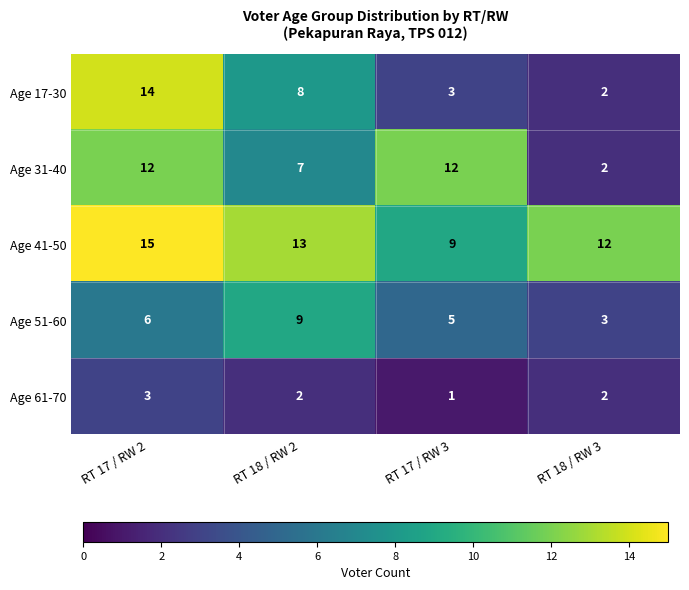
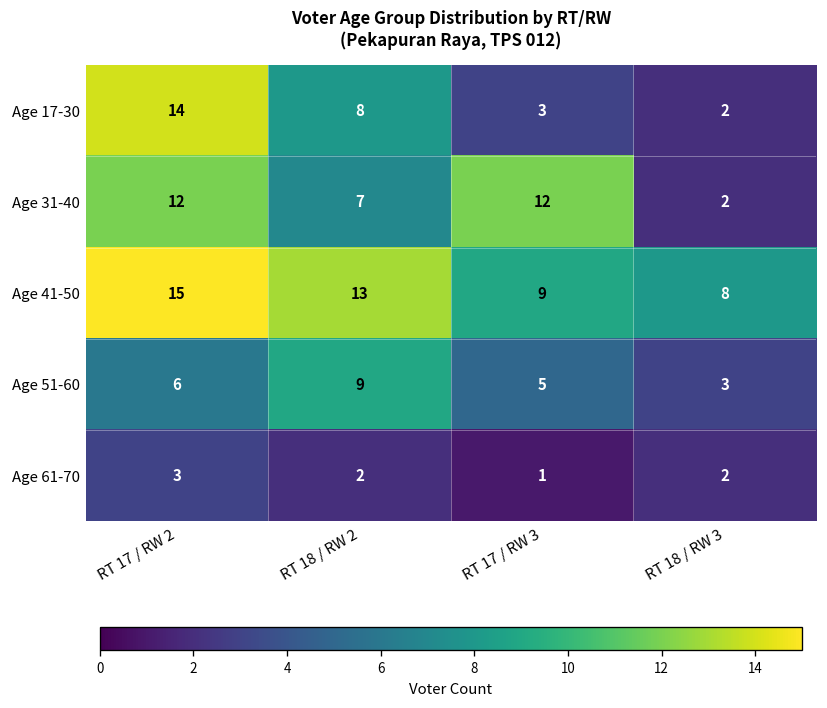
Age 41-50, RT 18 / RW 3: 12 -> 8
